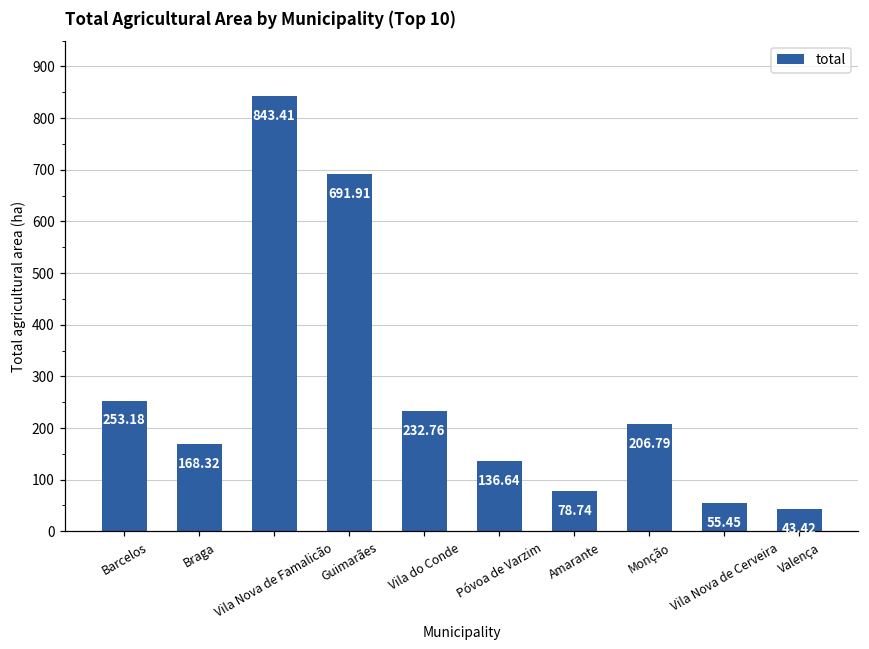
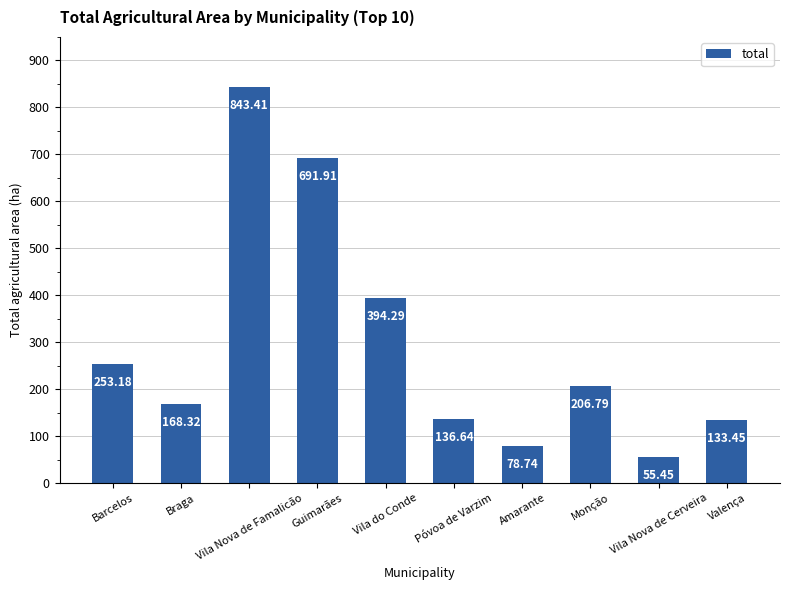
Vila do Conde: 232.76 -> 394.29
Valença: 43.42 -> 133.45
